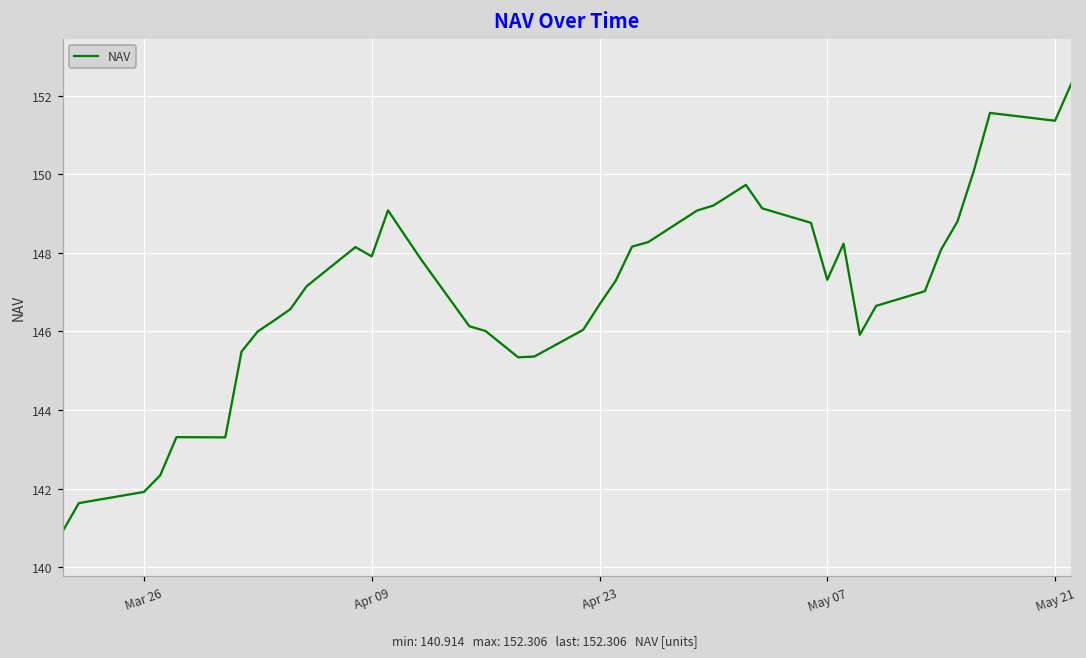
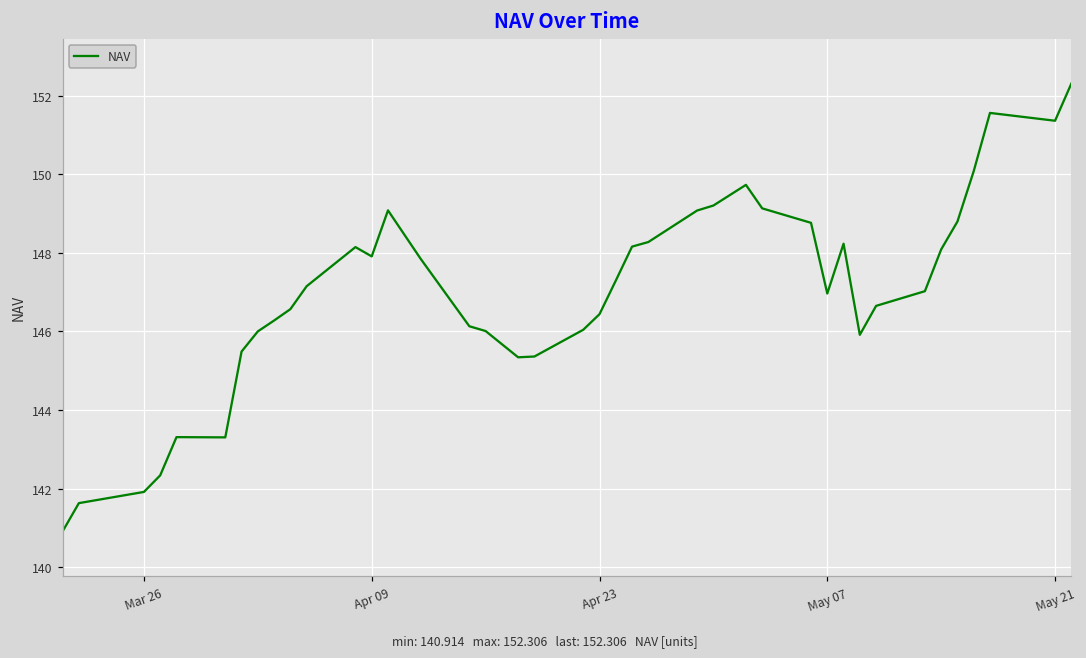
Apr 23: 146.7 -> 146.4
May 07: 147.3 -> 147.0
